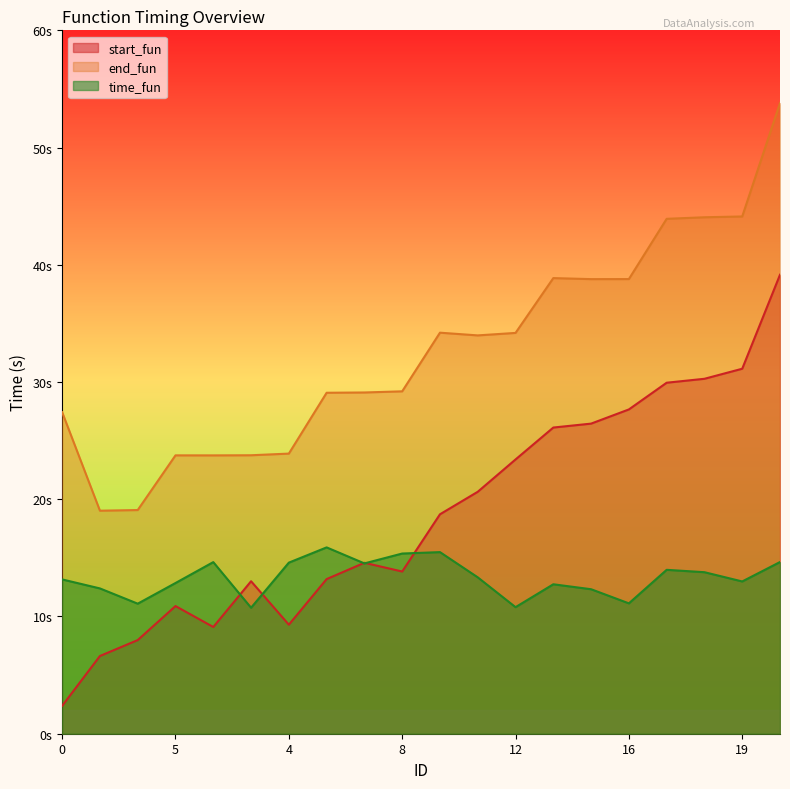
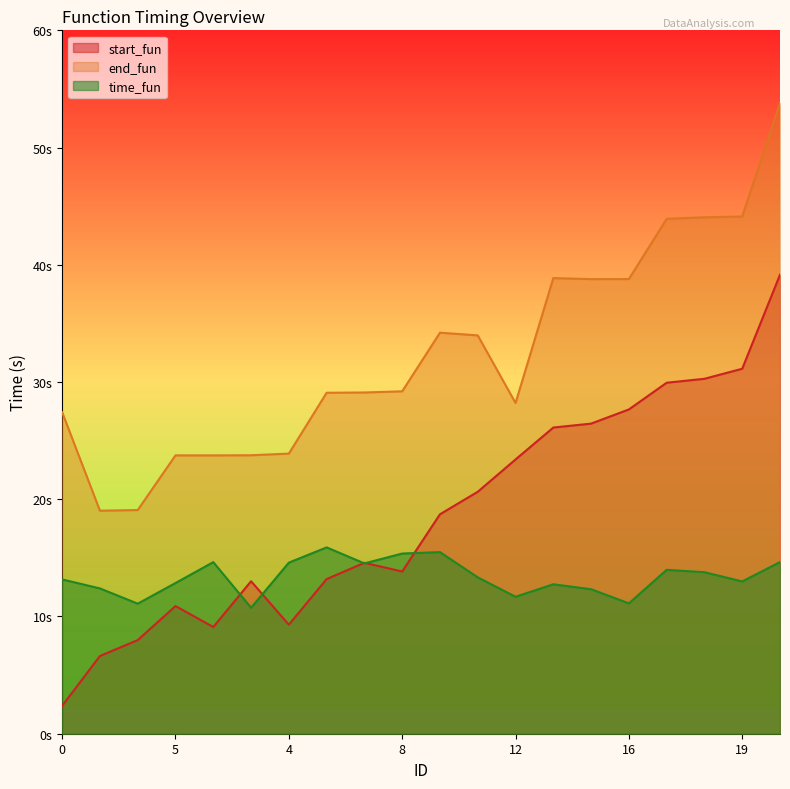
end_fun, 12: 34.2s -> 28.2s
time_fun, 12: 10.8s -> 11.7s
